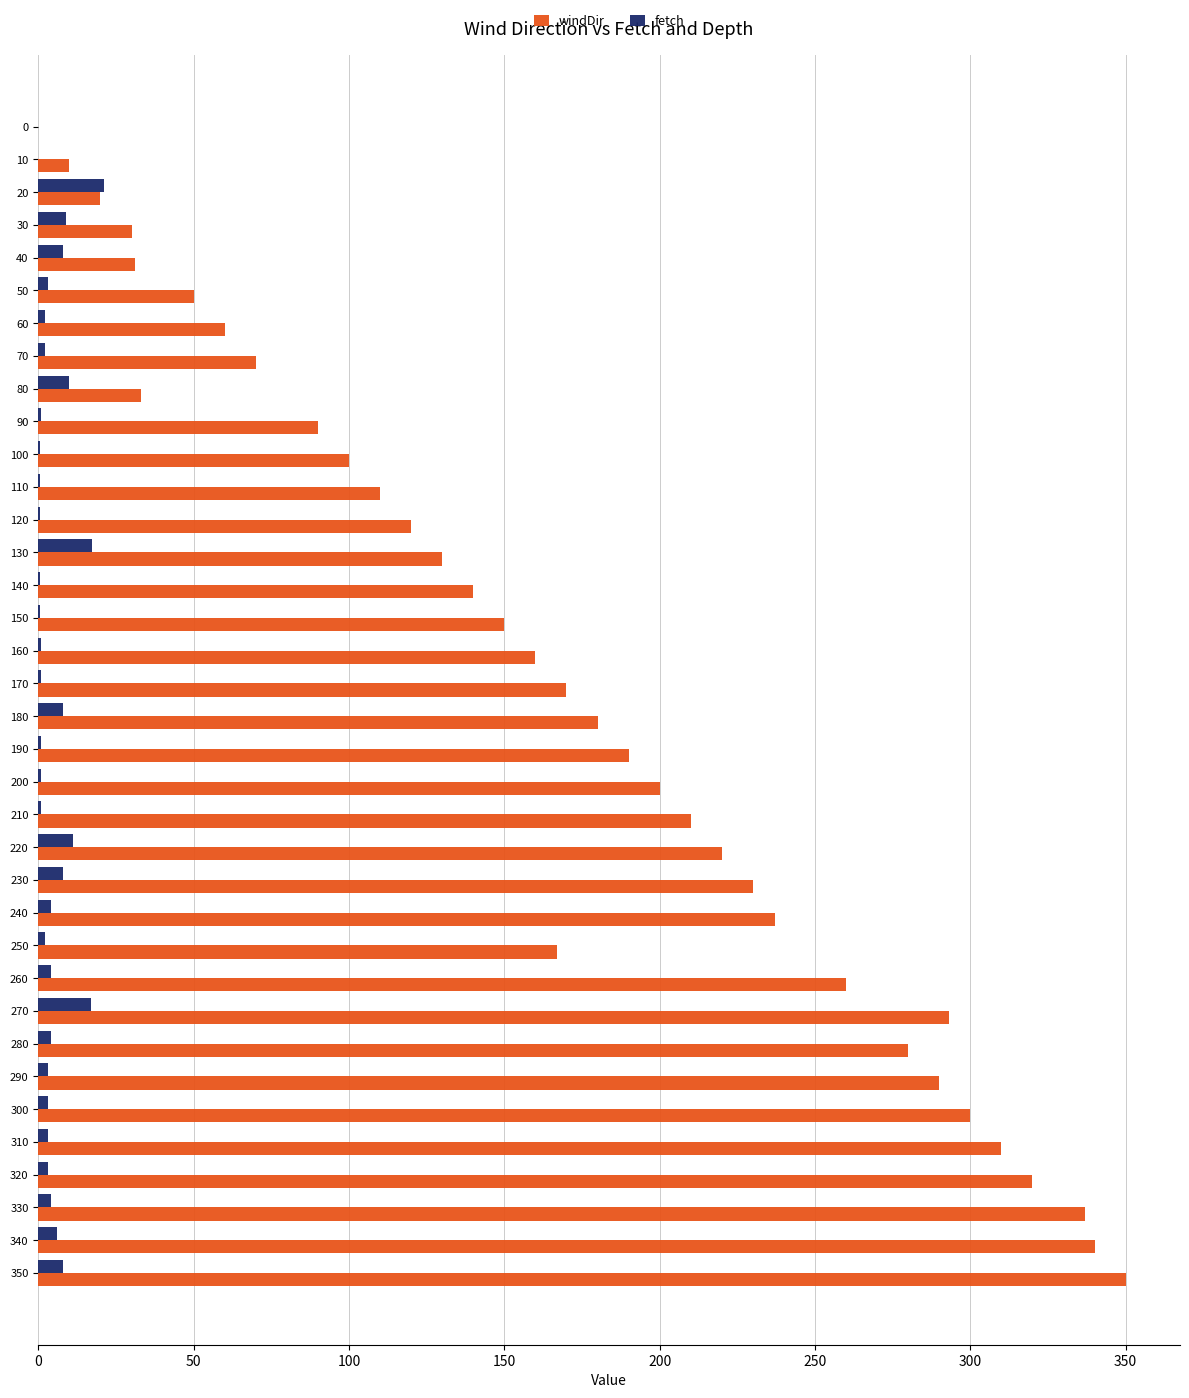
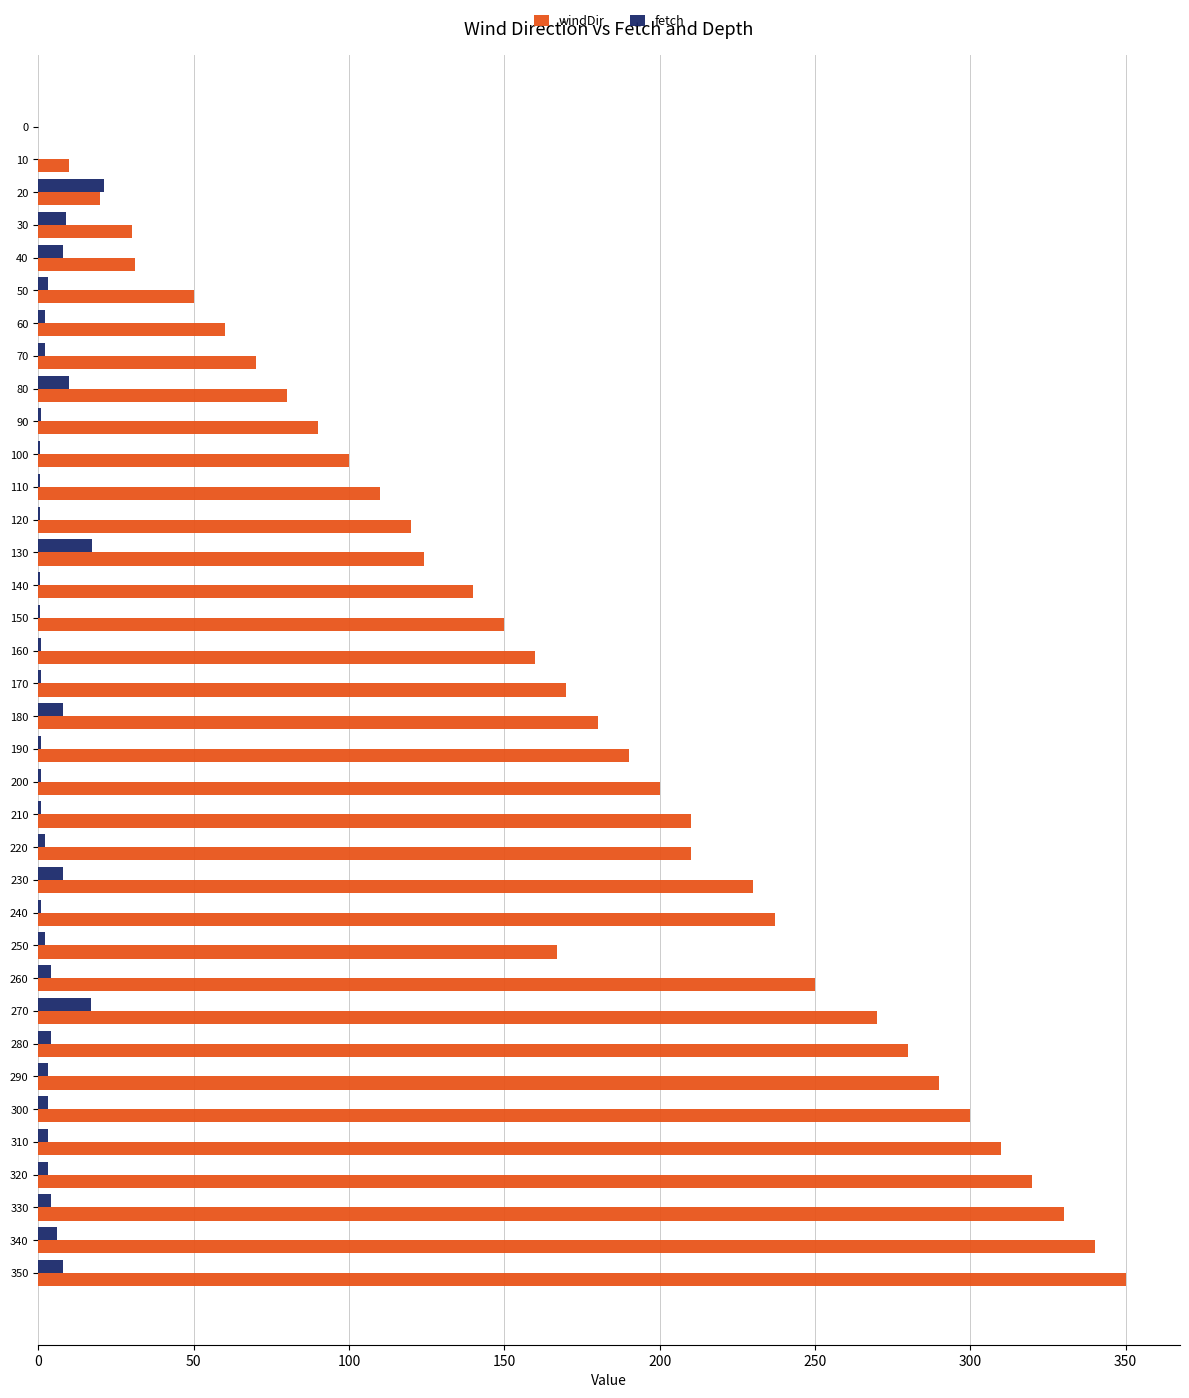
windDir, 80: 33 -> 80
windDir, 130: 130 -> 124
fetch, 220: 11 -> 2
windDir, 220: 220 -> 210
fetch, 240: 4 -> 1
windDir, 260: 260 -> 250
windDir, 270: 293 -> 270
windDir, 330: 337 -> 330
